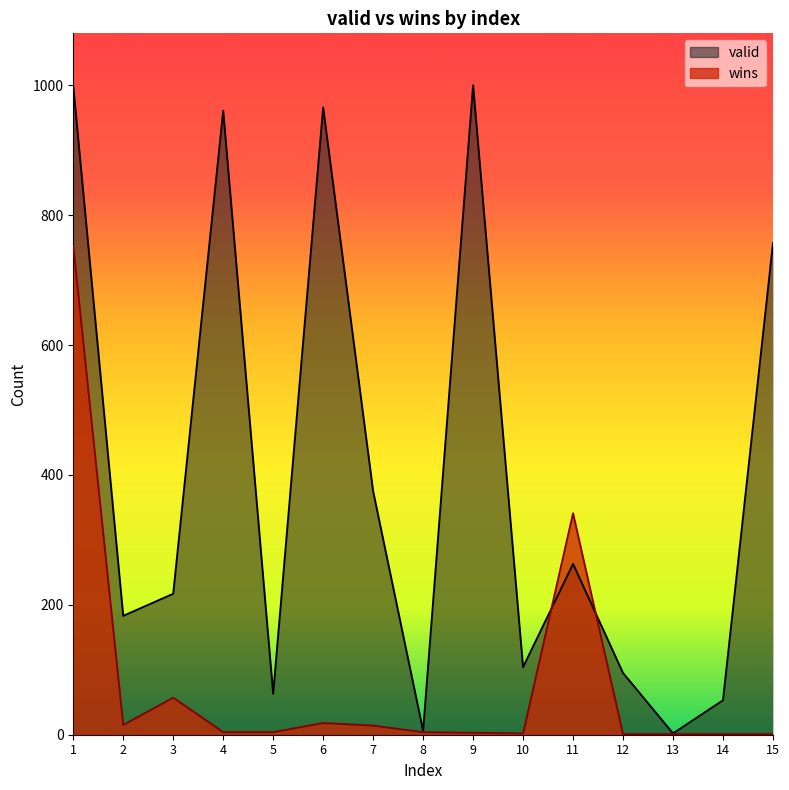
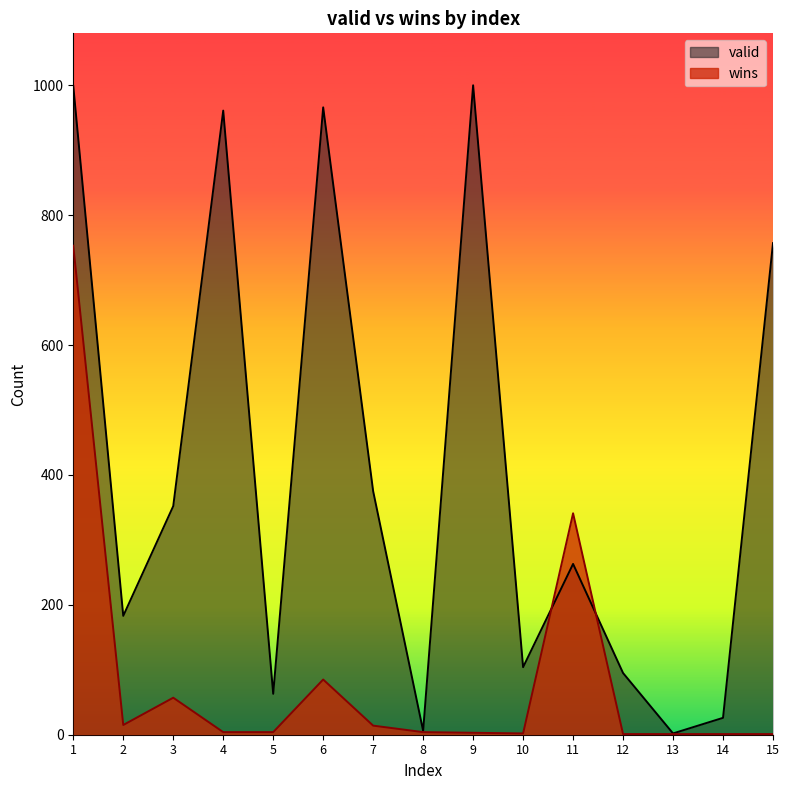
valid, 3: 220 -> 350
wins, 6: 20 -> 90
valid, 14: 50 -> 30
